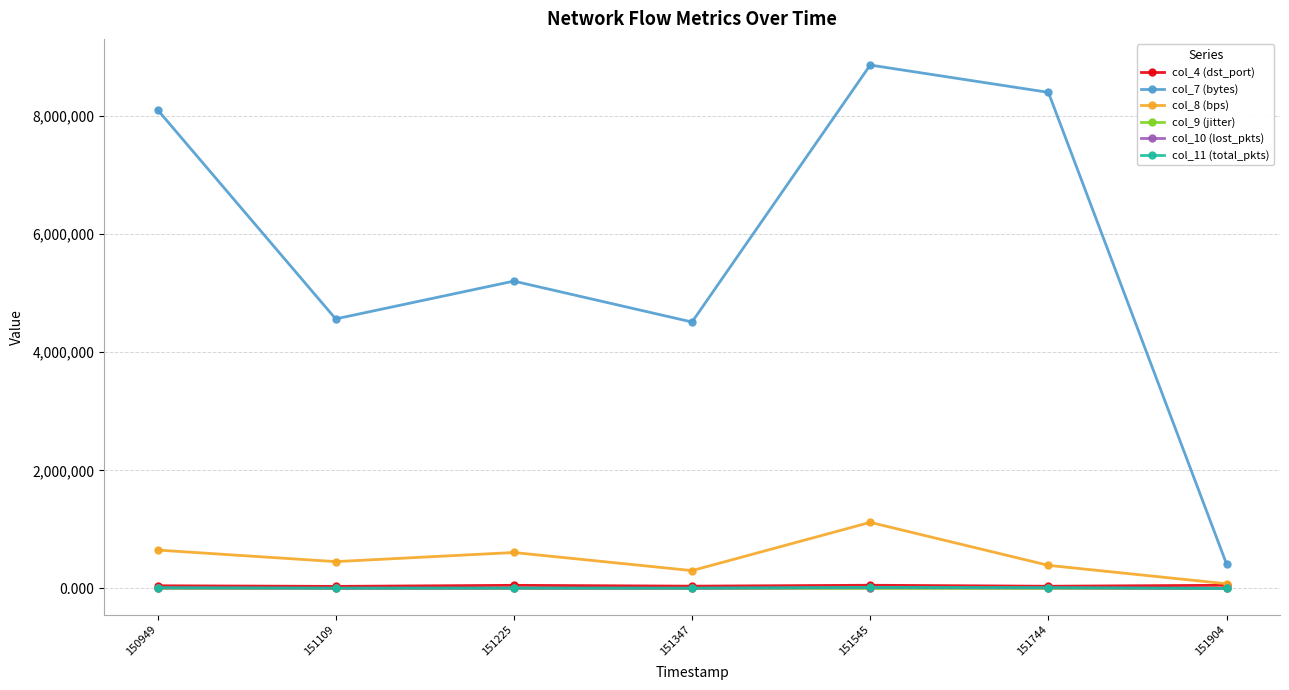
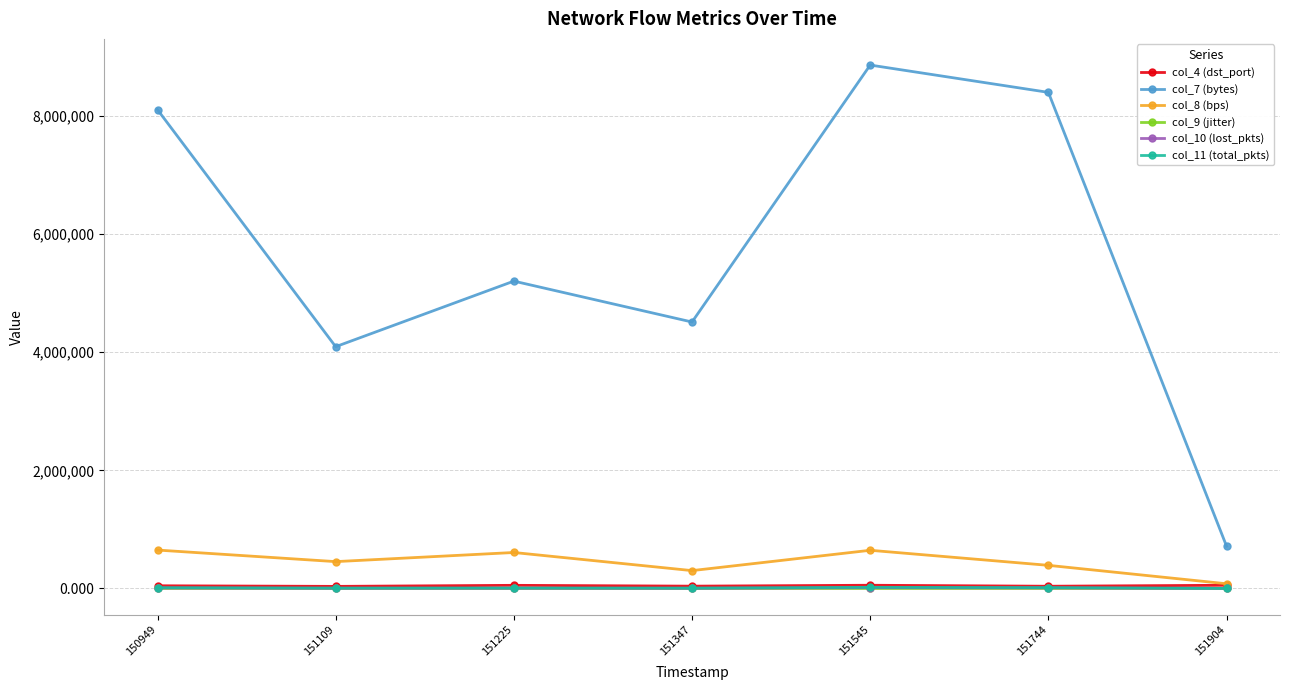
col_7 (bytes), 151109: 4,600,000 -> 4,100,000
col_8 (bps), 151545: 1,100,000 -> 600,000
col_7 (bytes), 151904: 400,000 -> 700,000
